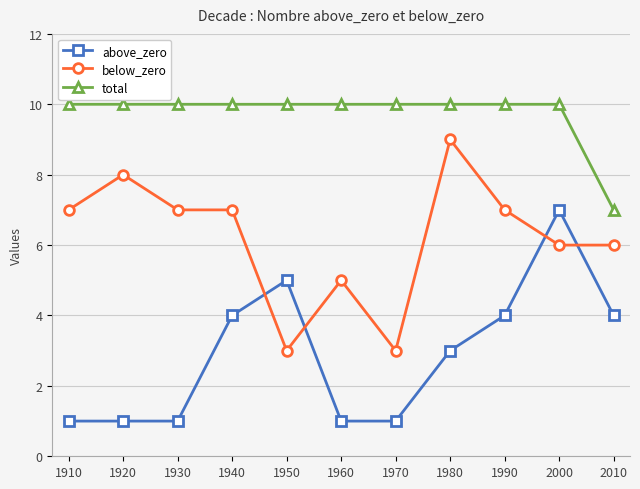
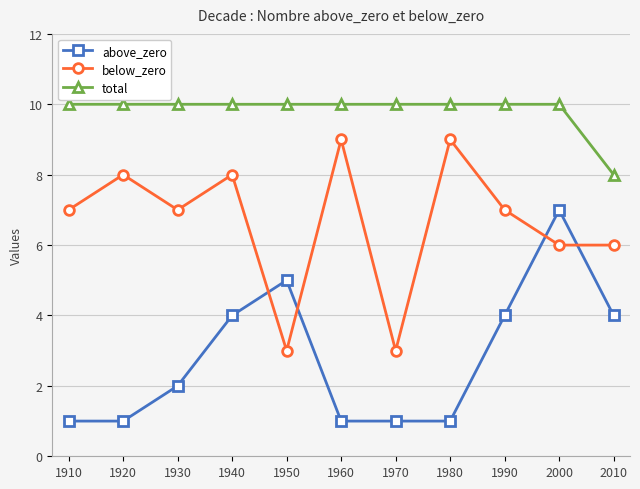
above_zero, 1930: 1 -> 2
below_zero, 1940: 7 -> 8
below_zero, 1960: 5 -> 9
above_zero, 1980: 3 -> 1
total, 2010: 7 -> 8
